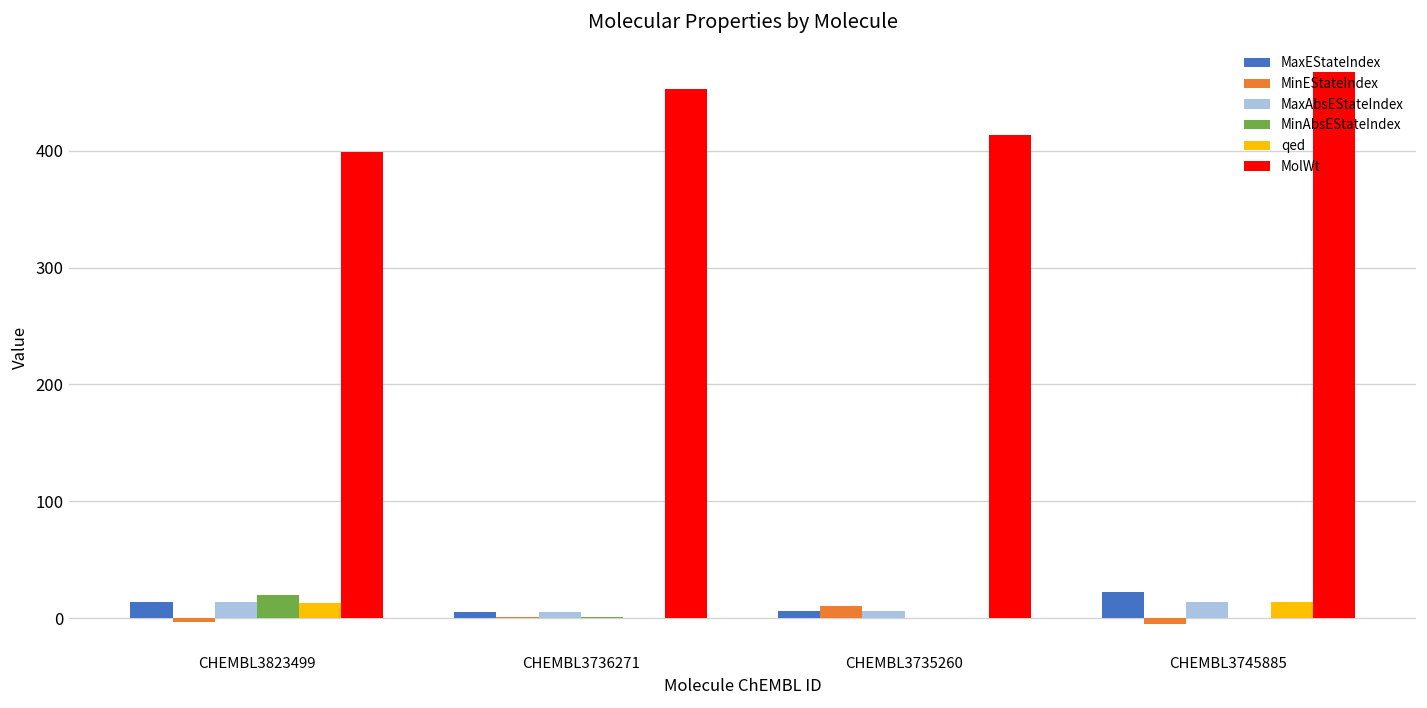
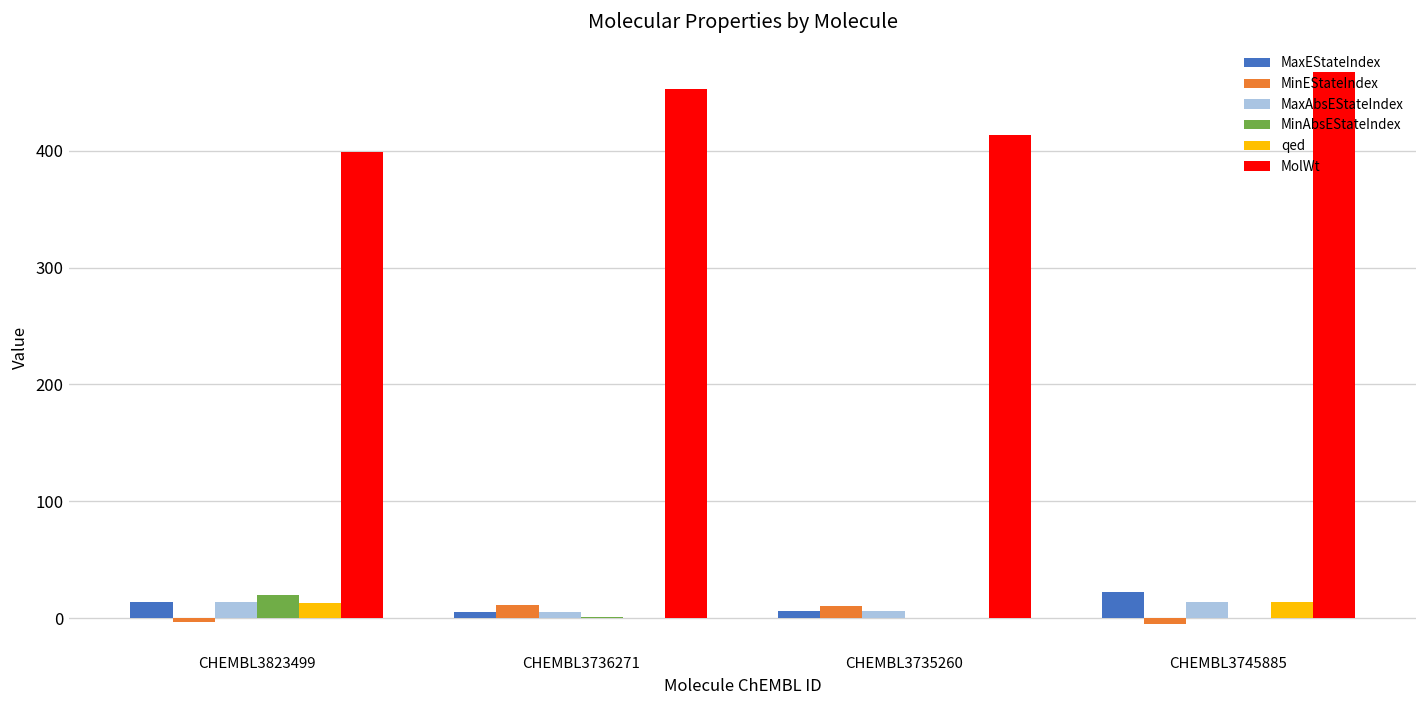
MinEStateIndex, CHEMBL3736271: 0 -> 10
